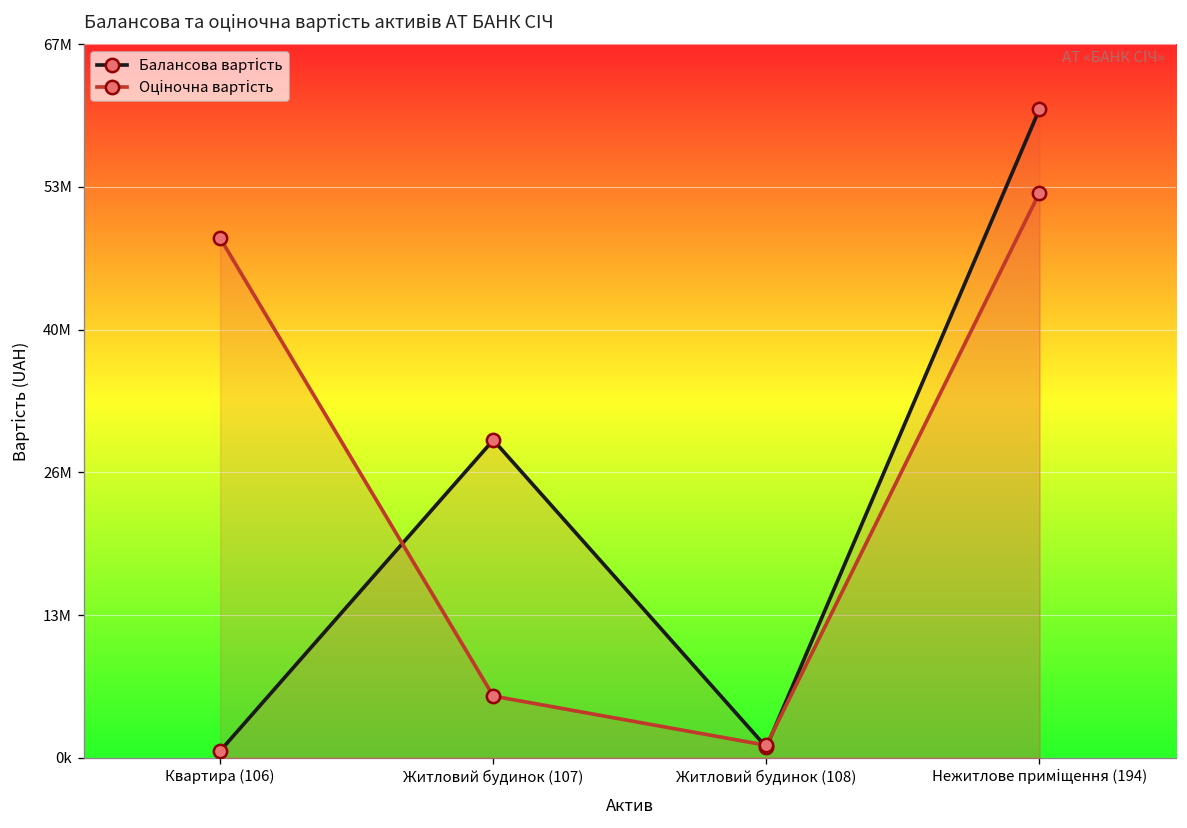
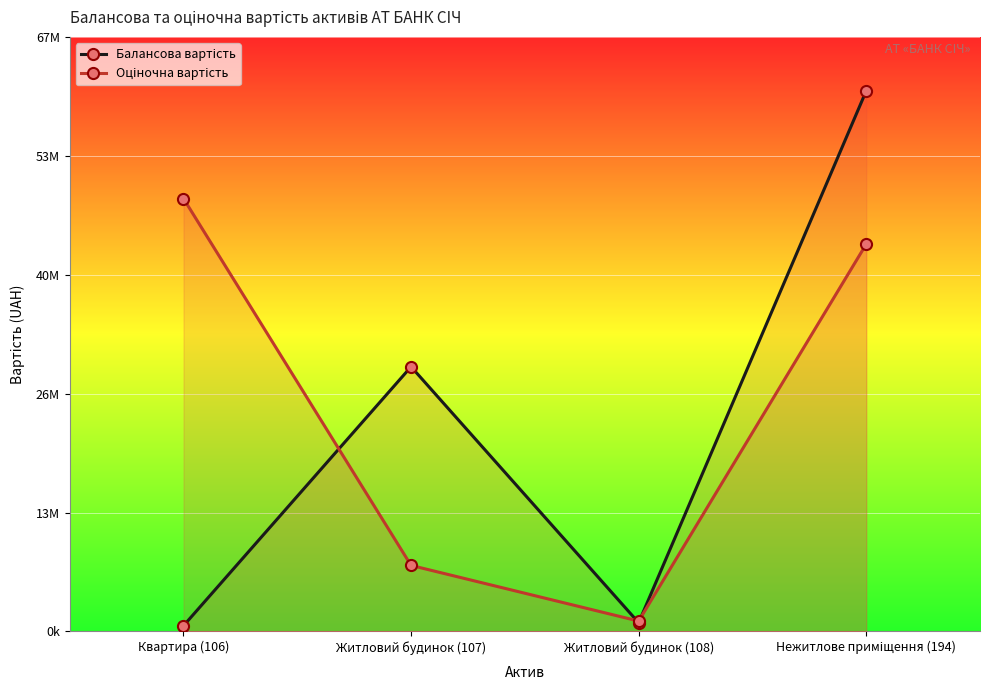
Оціночна вартість, Житловий будинок (107): 6000000 -> 7000000
Оціночна вартість, Нежитлове приміщення (194): 53000000 -> 44000000
